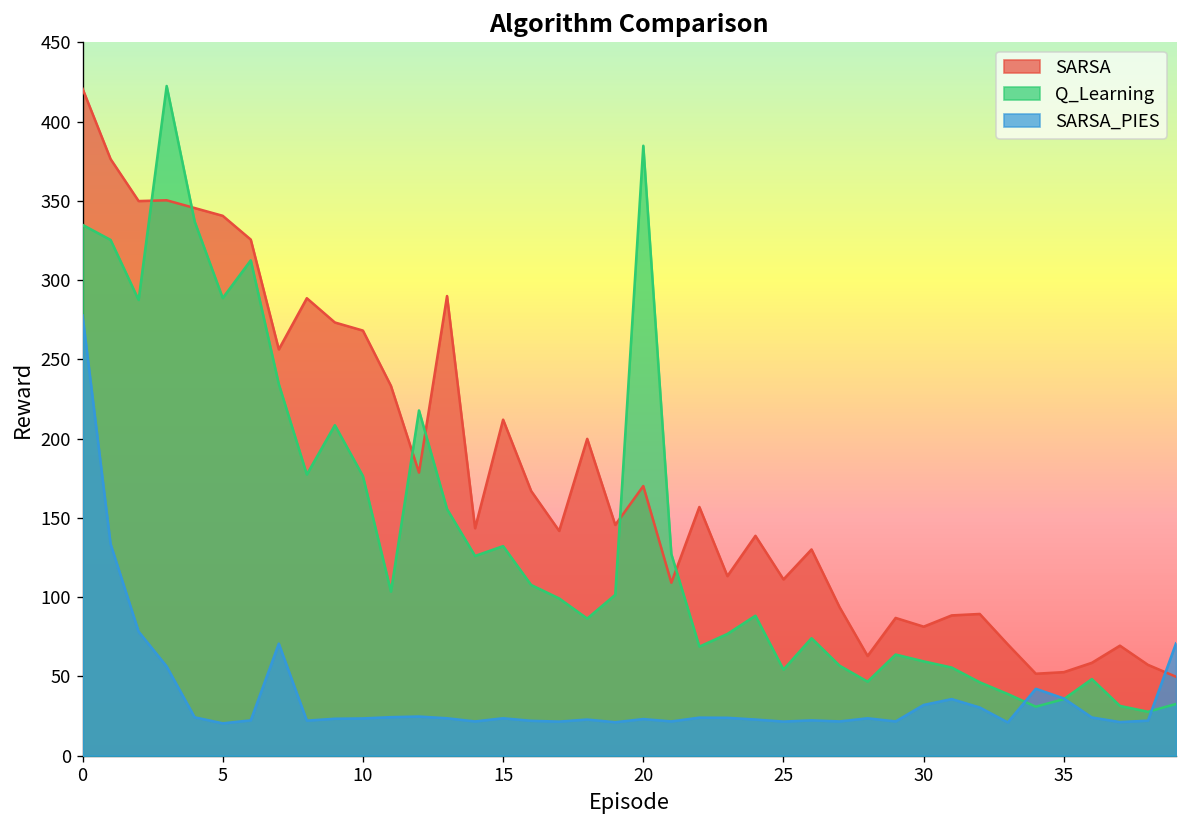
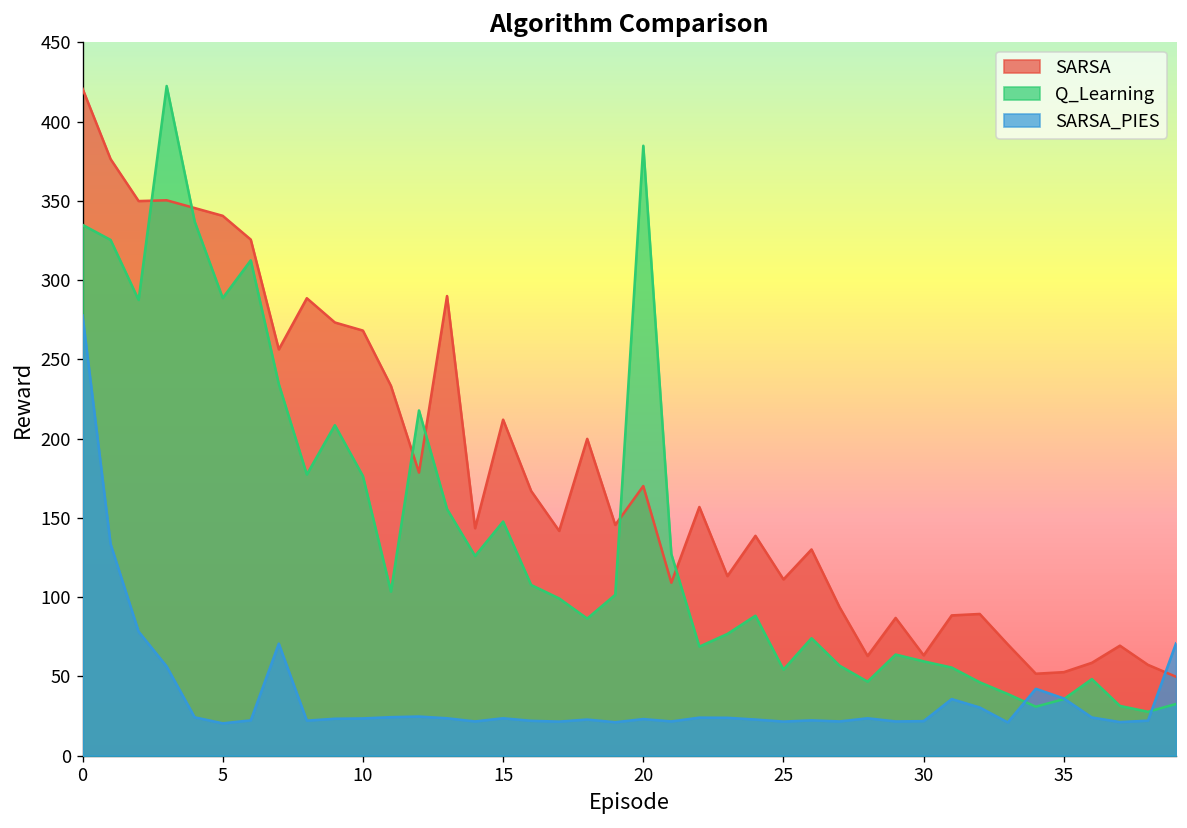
Q_Learning, 15: 132 -> 148
SARSA, 30: 81 -> 63
SARSA_PIES, 30: 32 -> 22
